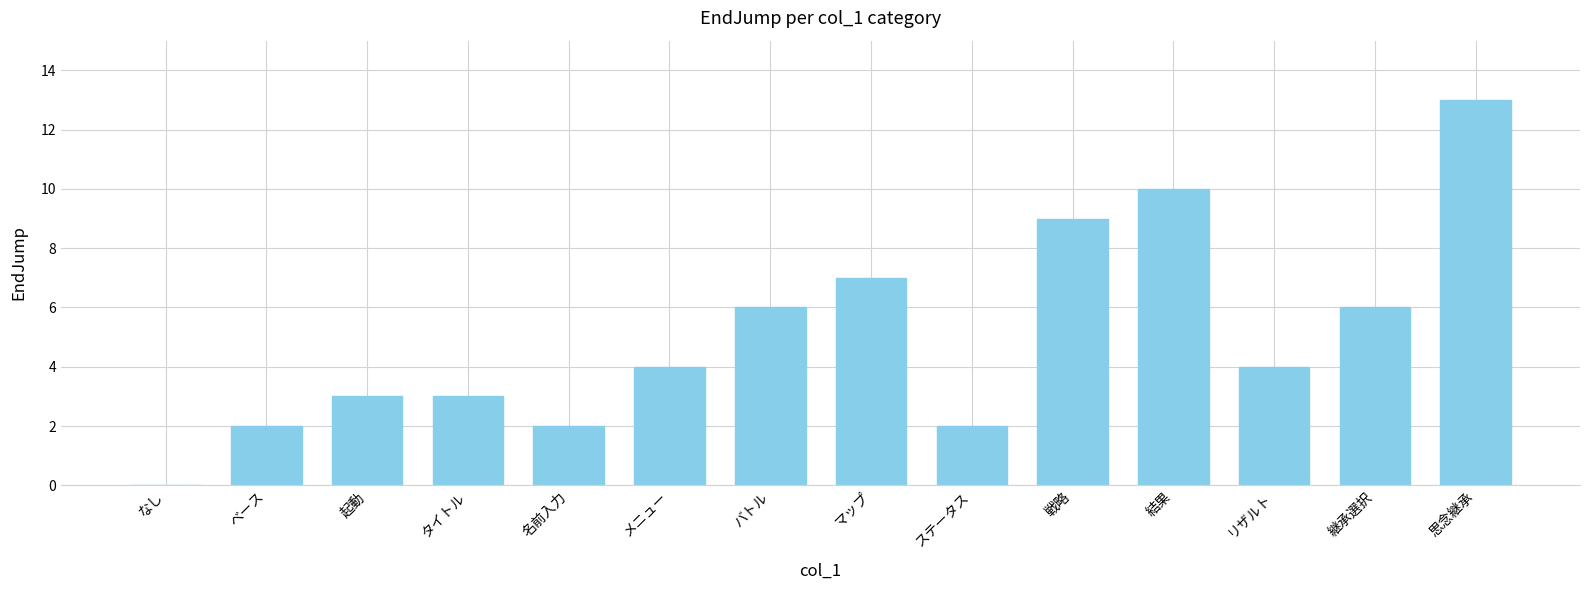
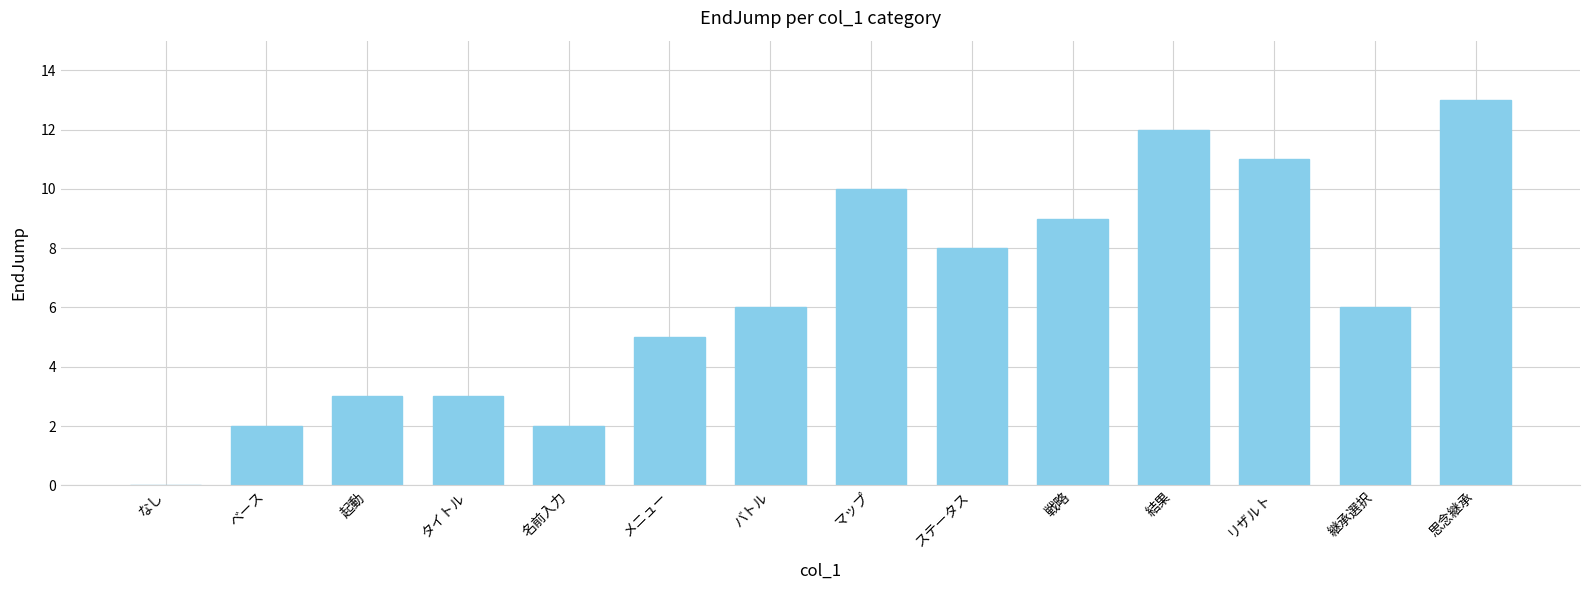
メニュー: 4 -> 5
マップ: 7 -> 10
ステータス: 2 -> 8
結果: 10 -> 12
リザルト: 4 -> 11
